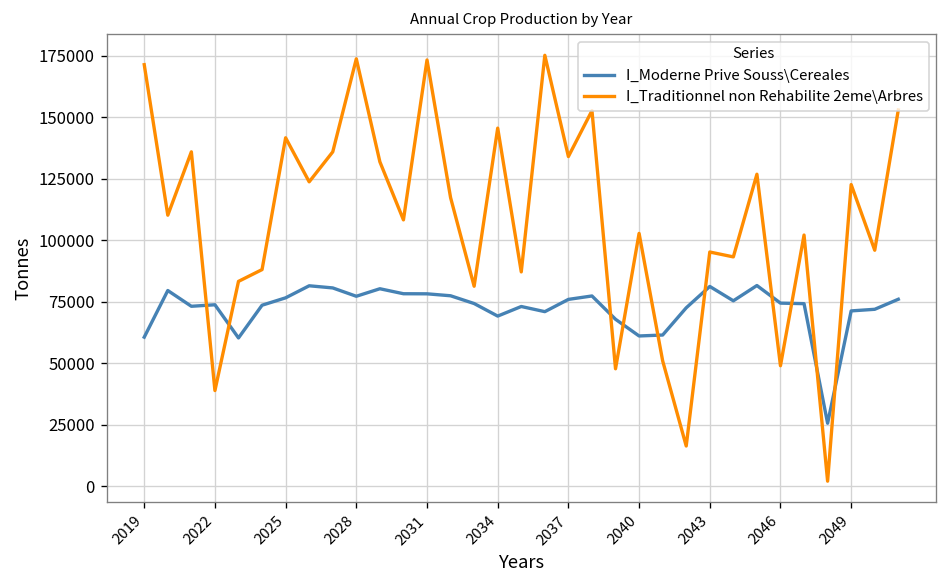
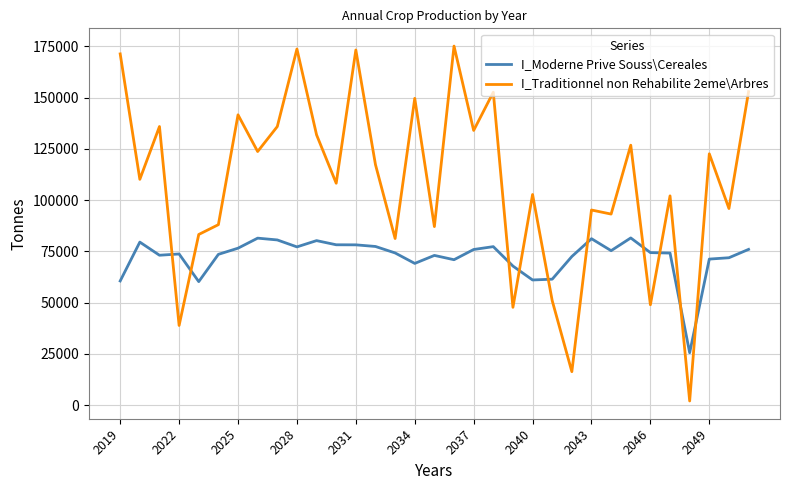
I_Traditionnel non Rehabilite 2eme\Arbres, 2034: 146000 -> 150000
